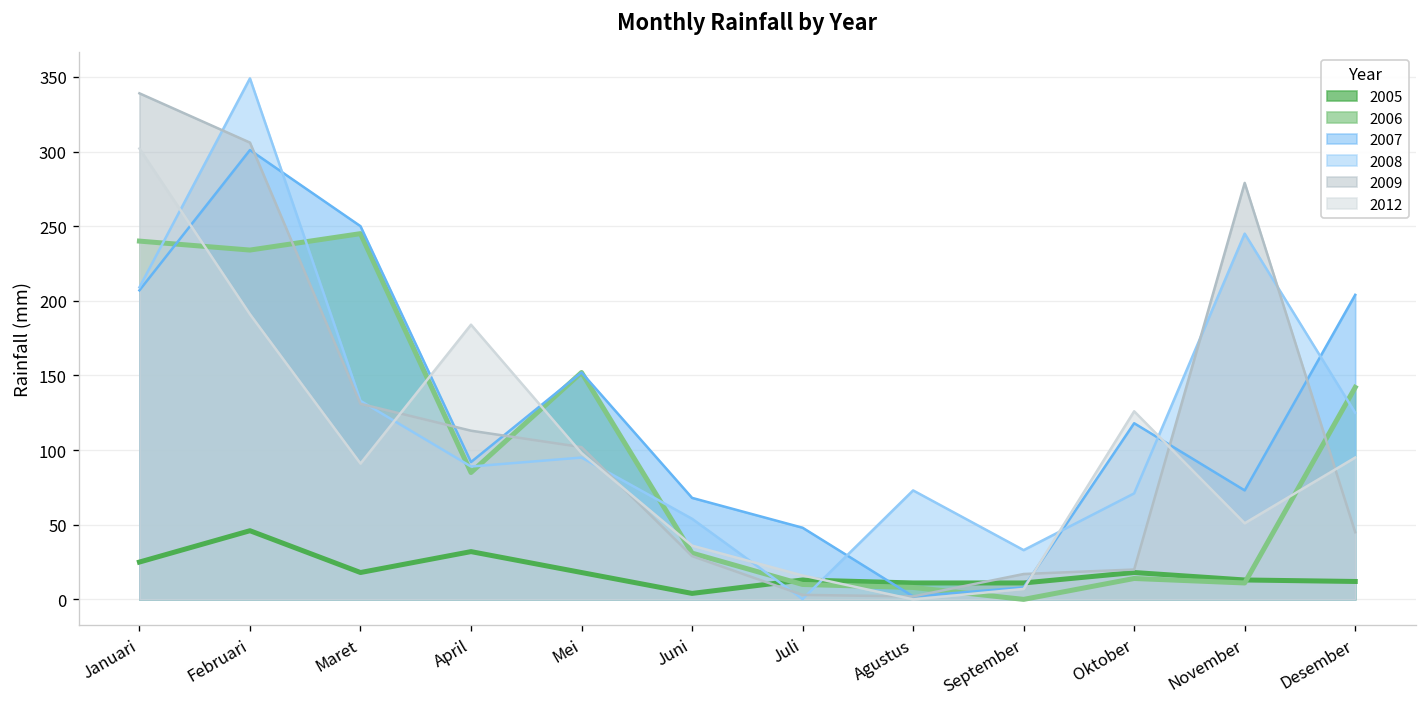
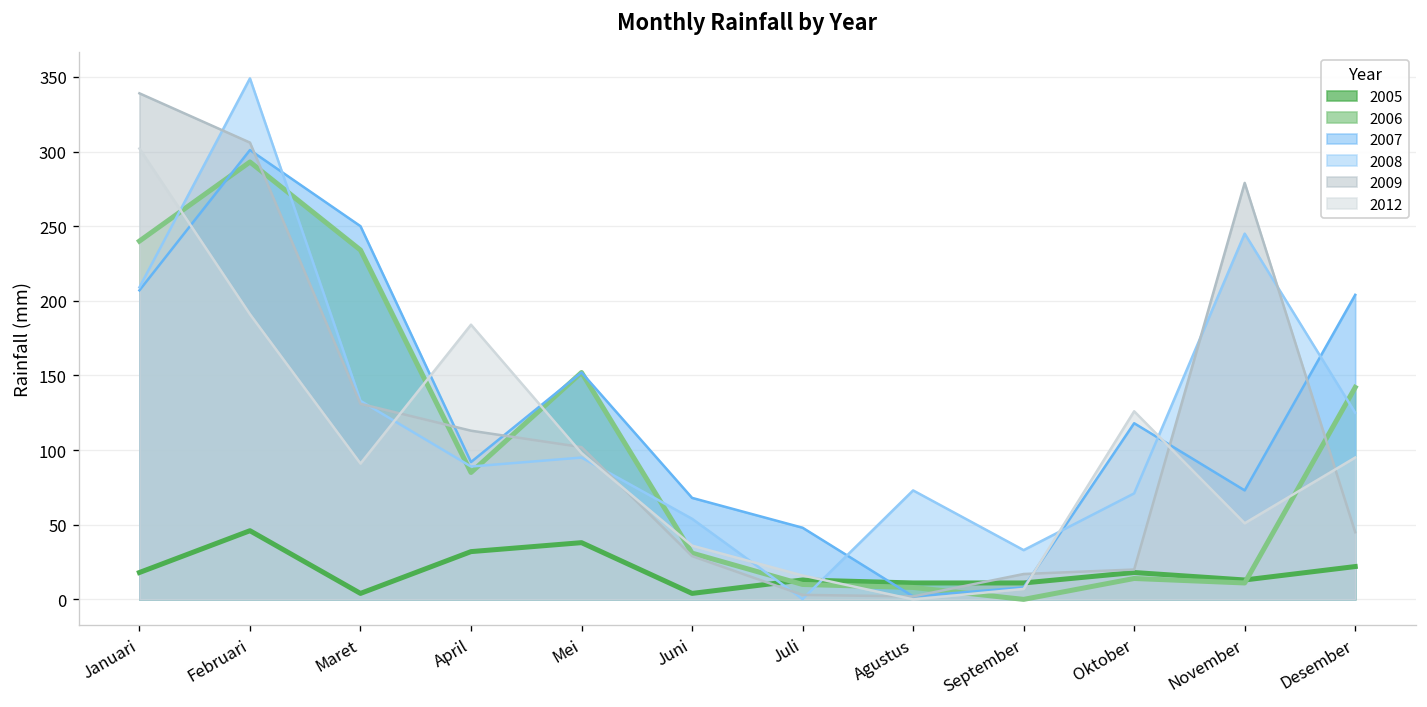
2005, Januari: 25 -> 18
2006, Februari: 234 -> 293
2005, Maret: 18 -> 4
2006, Maret: 245 -> 234
2005, Mei: 18 -> 38
2005, Desember: 12 -> 22
